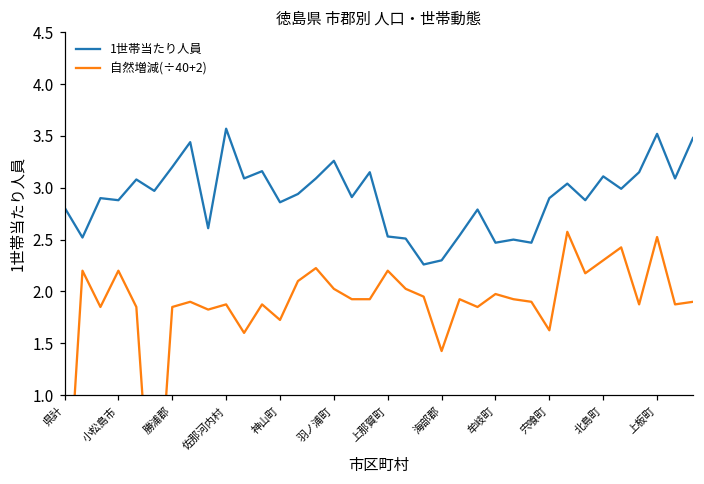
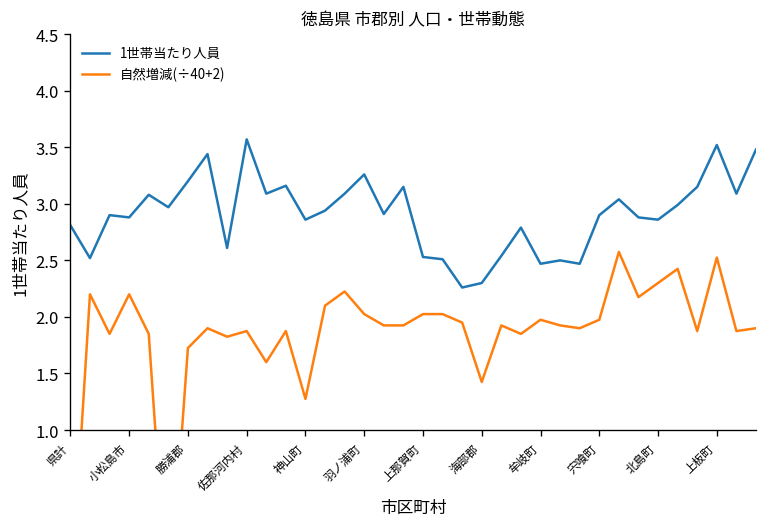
自然増減(÷40+2), 勝浦郡: 1.9 -> 1.7
自然増減(÷40+2), 神山町: 1.7 -> 1.3
自然増減(÷40+2), 上那賀町: 2.2 -> 2.0
自然増減(÷40+2), 宍喰町: 1.6 -> 2.0
1世帯当たり人員, 北島町: 3.1 -> 2.9
